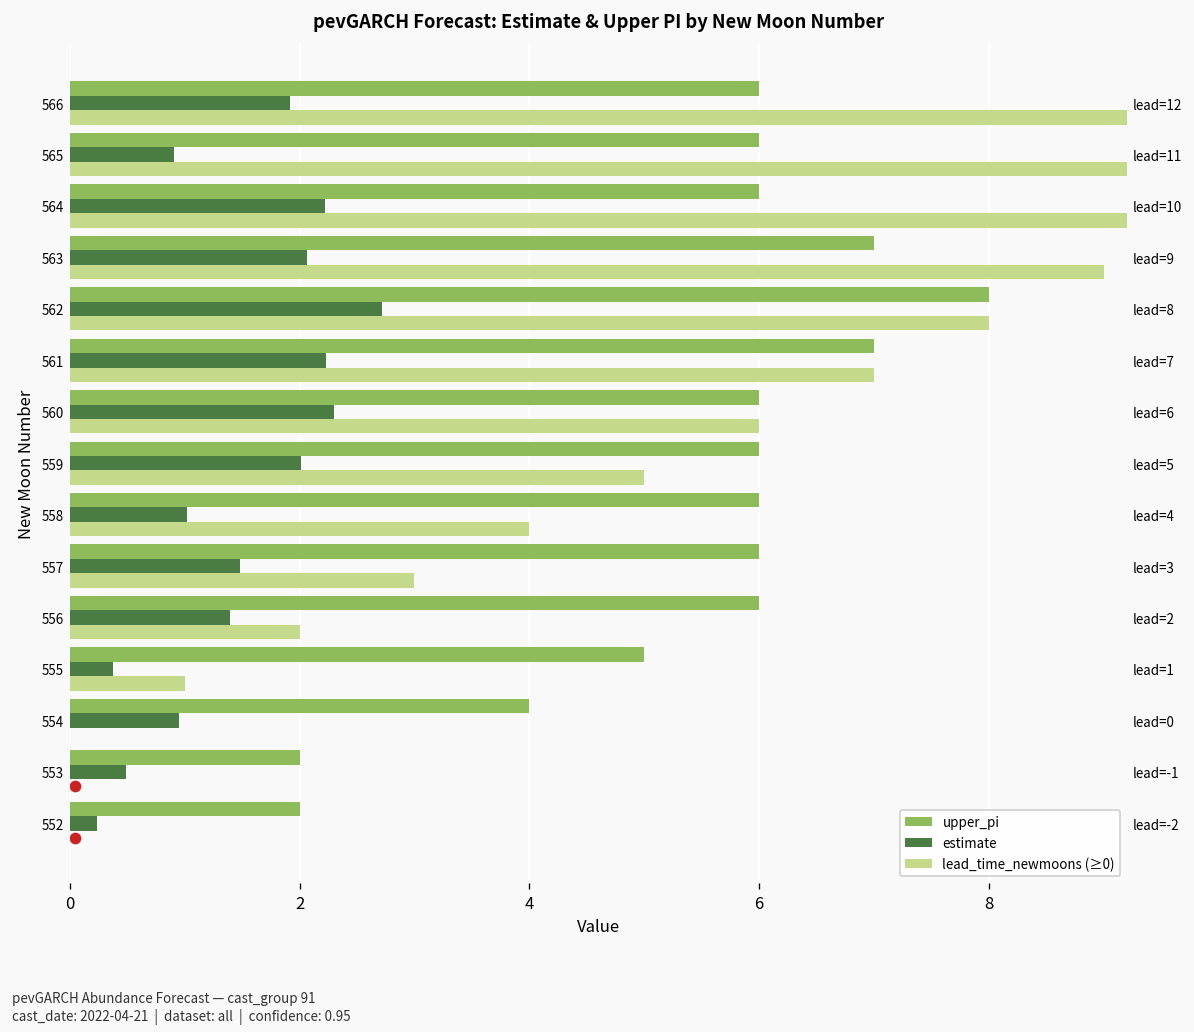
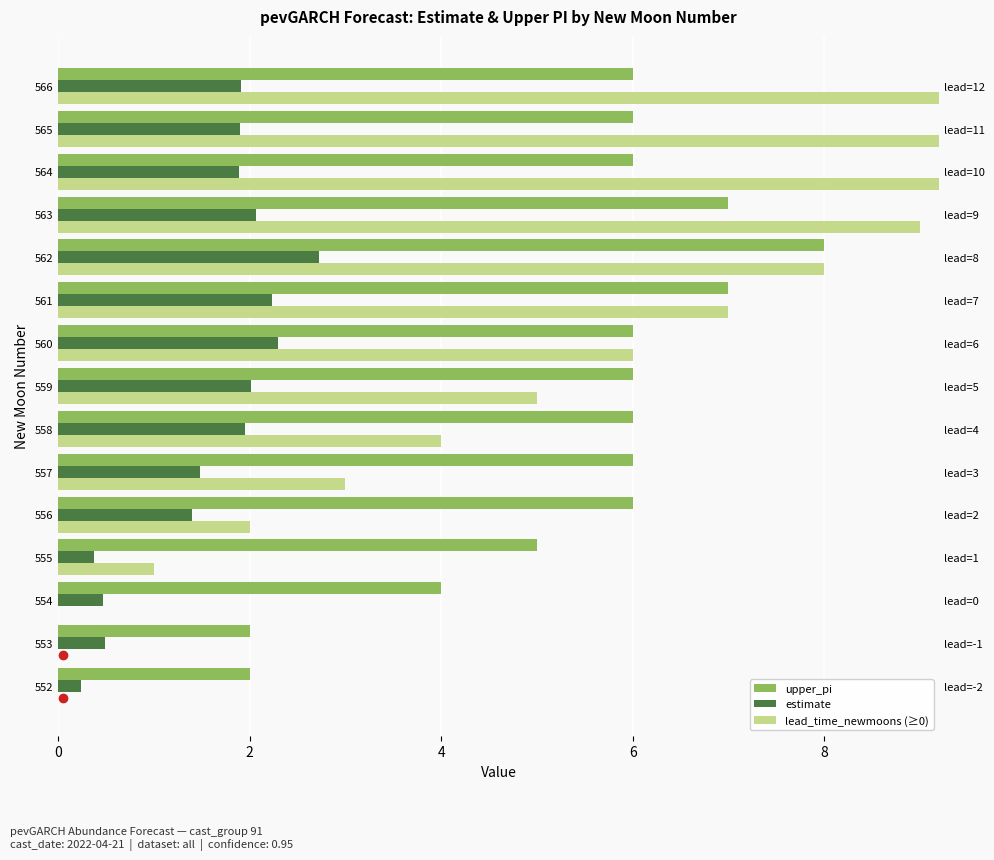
estimate, 565: 0.9 -> 1.9
estimate, 564: 2.2 -> 1.9
estimate, 558: 1.0 -> 2.0
estimate, 554: 1.0 -> 0.5
